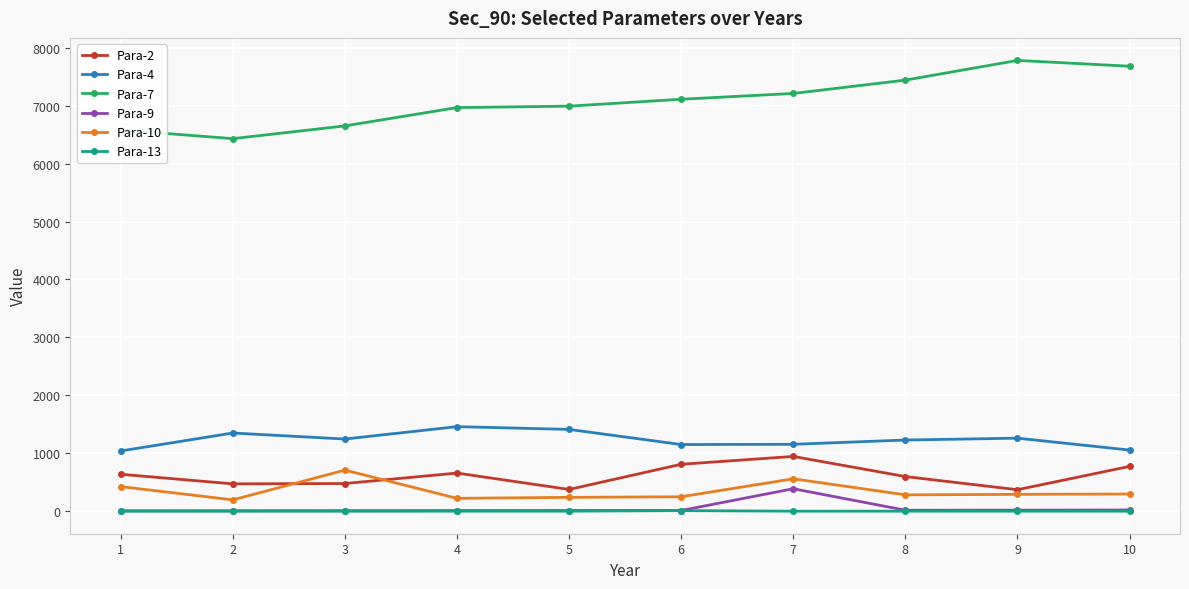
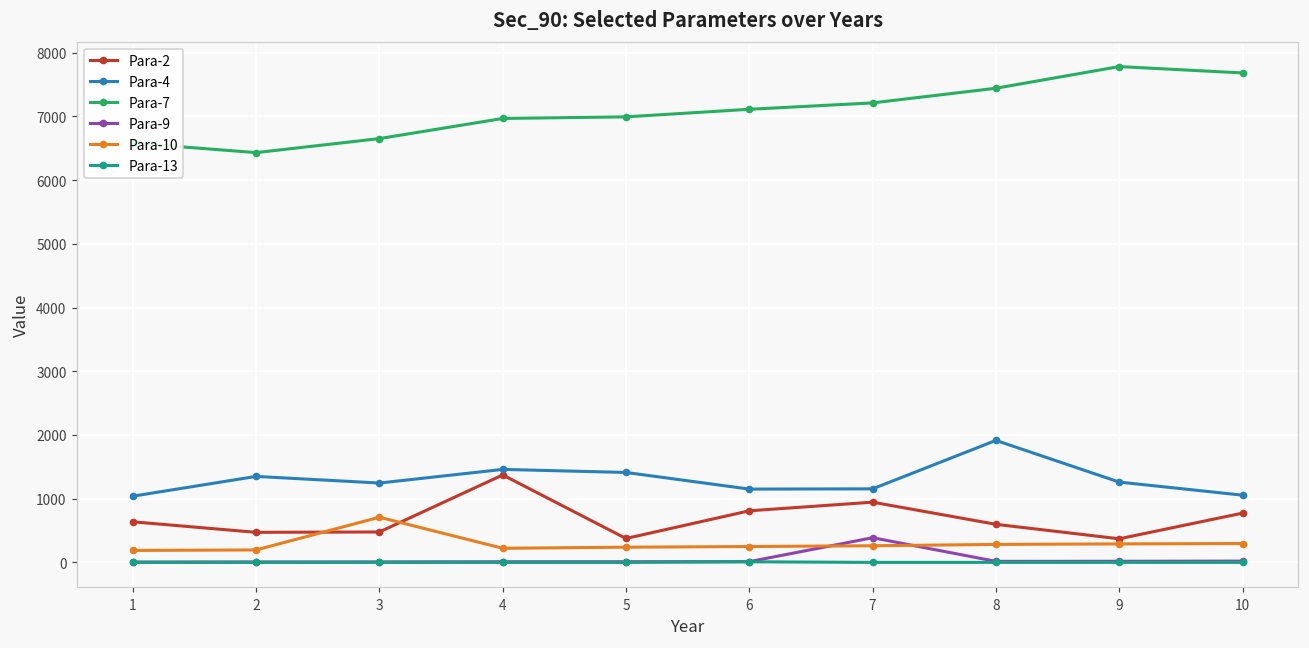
Para-10, 1: 400 -> 200
Para-2, 4: 700 -> 1400
Para-10, 7: 600 -> 300
Para-4, 8: 1200 -> 1900
